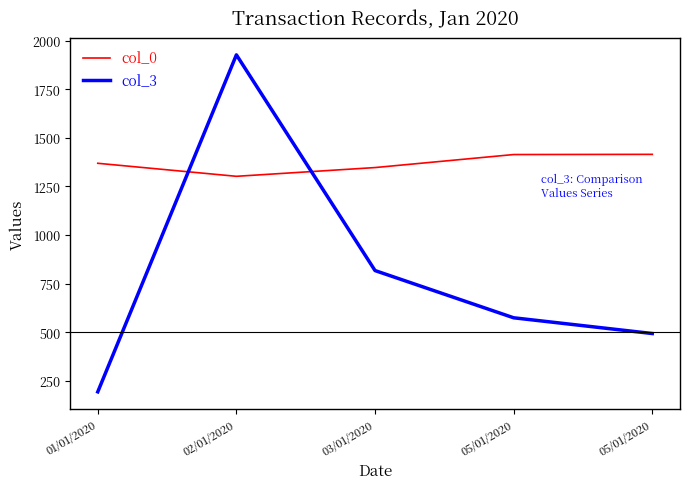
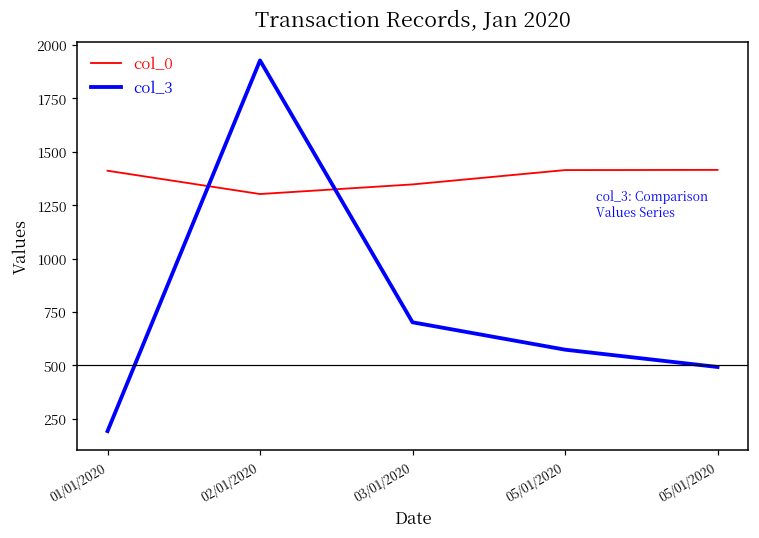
col_0, 01/01/2020: 1370 -> 1410
col_3, 03/01/2020: 820 -> 700
